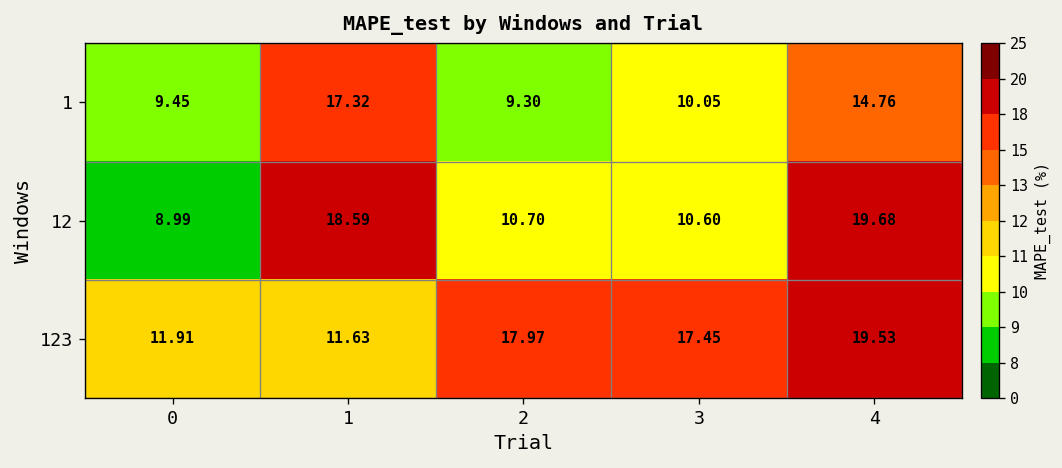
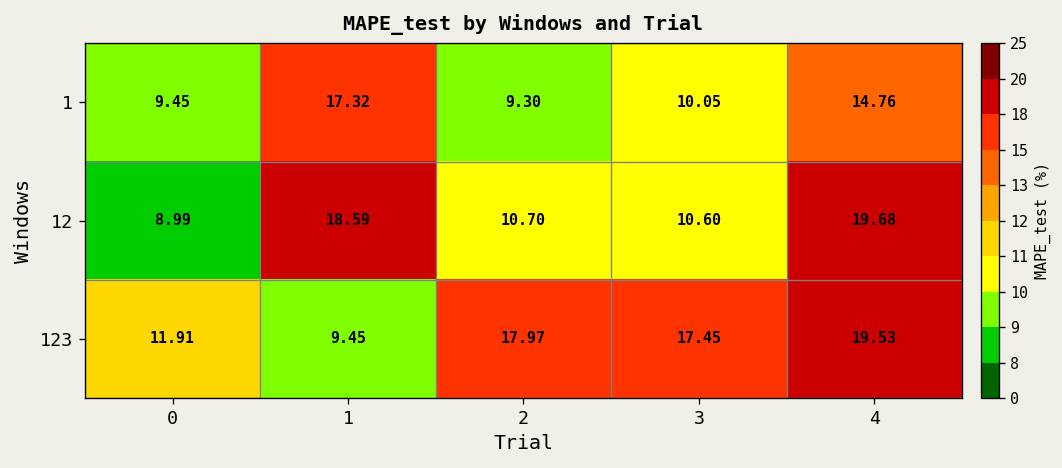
123, 1: 11.63 -> 9.45
